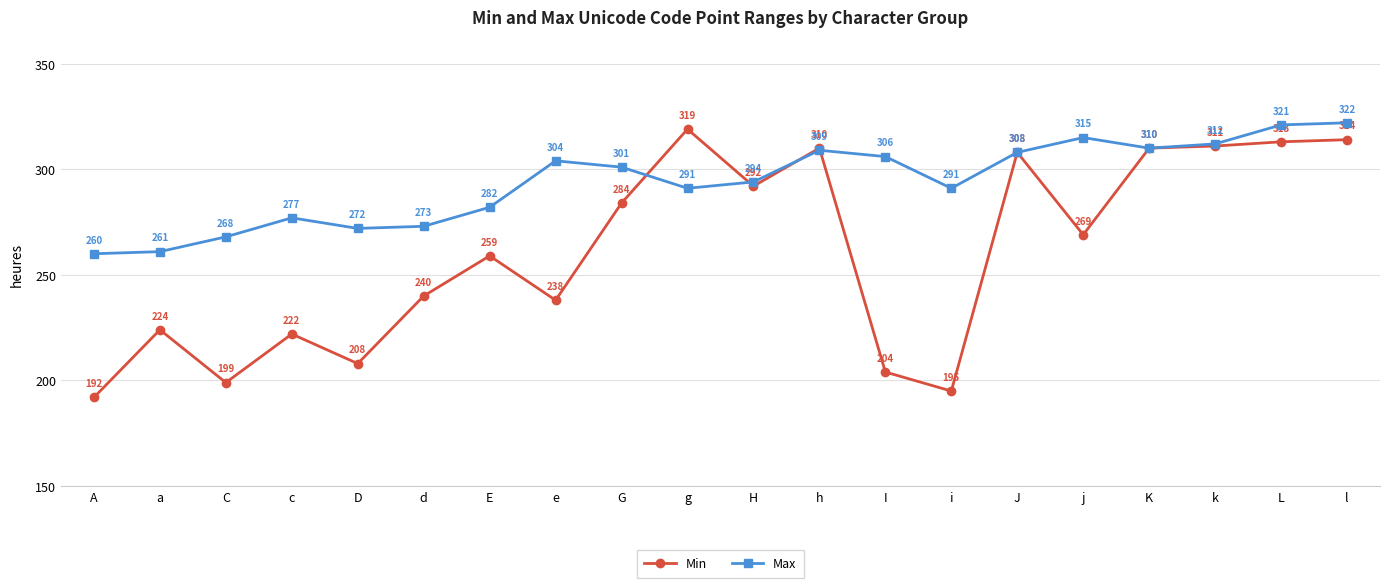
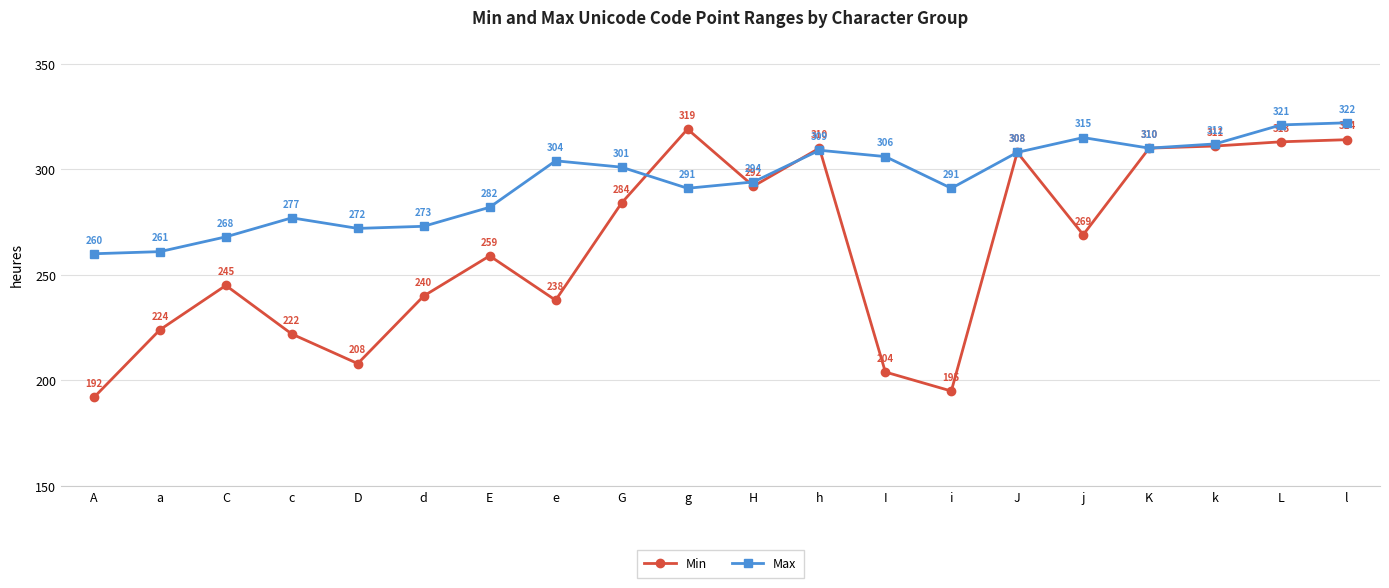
Min, C: 199 -> 245
